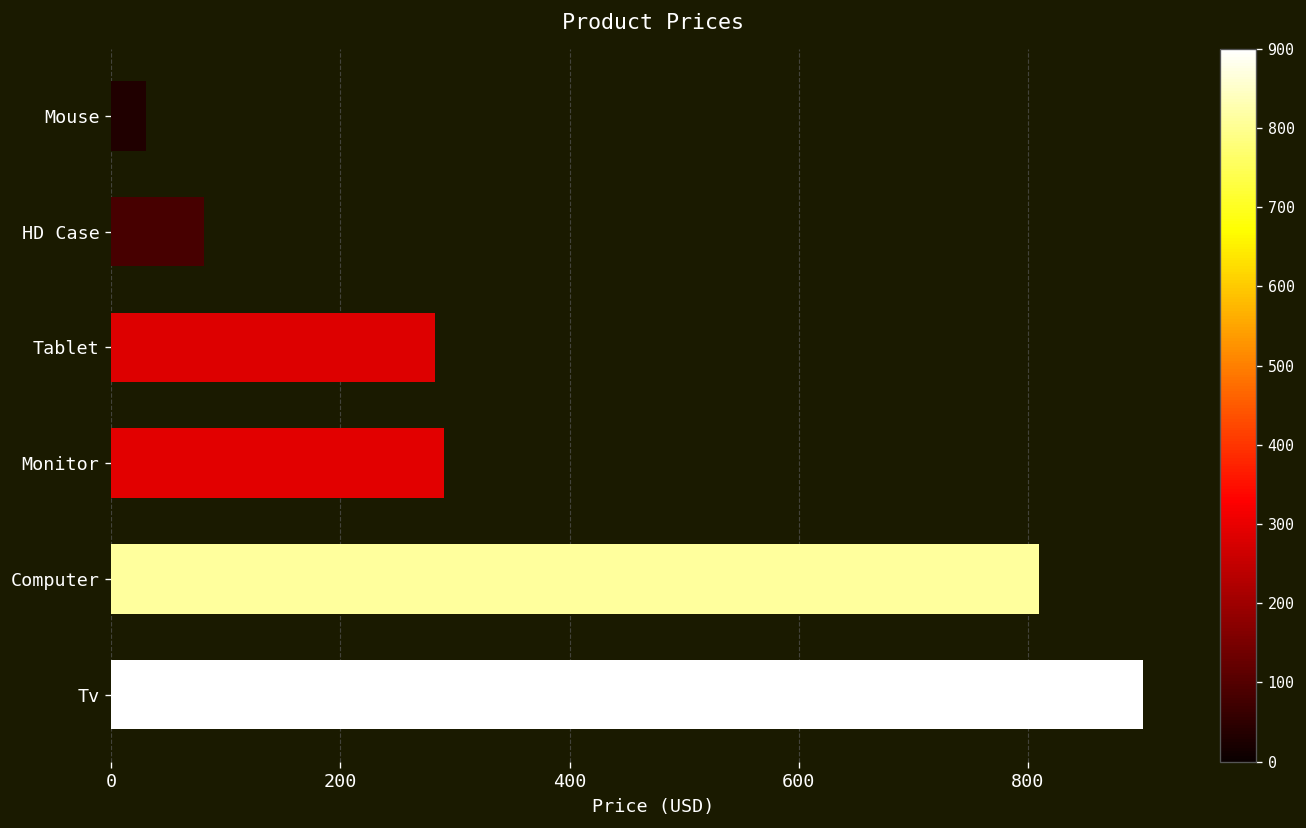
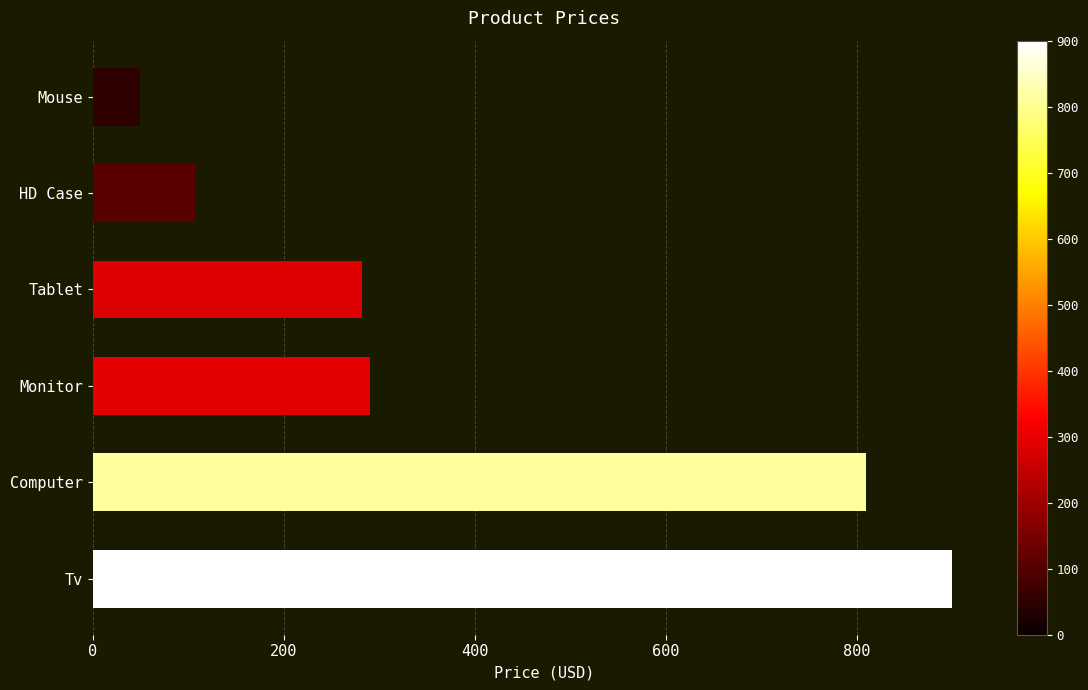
Mouse: 30 -> 50
HD Case: 80 -> 110
